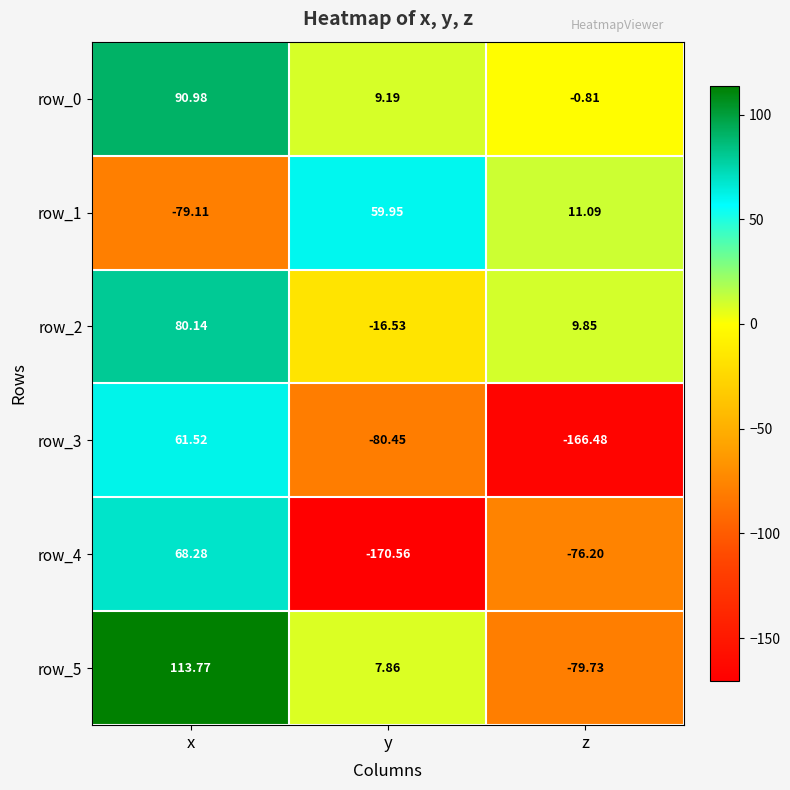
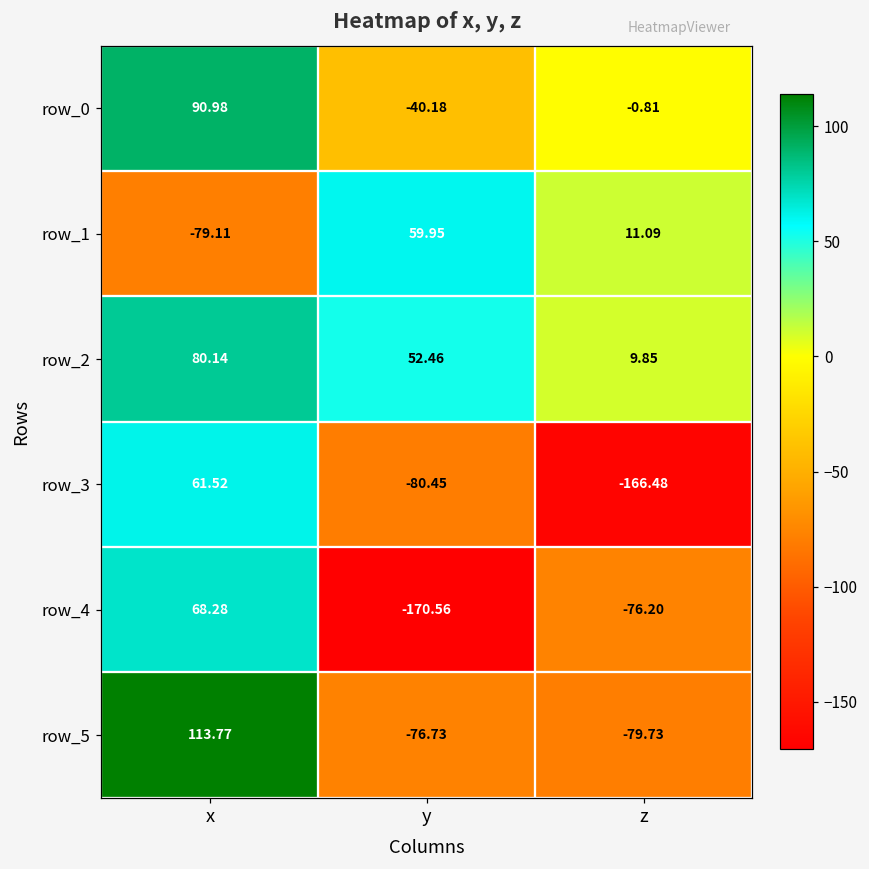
row_0, y: 9.19 -> -40.18
row_2, y: -16.53 -> 52.46
row_5, y: 7.86 -> -76.73
